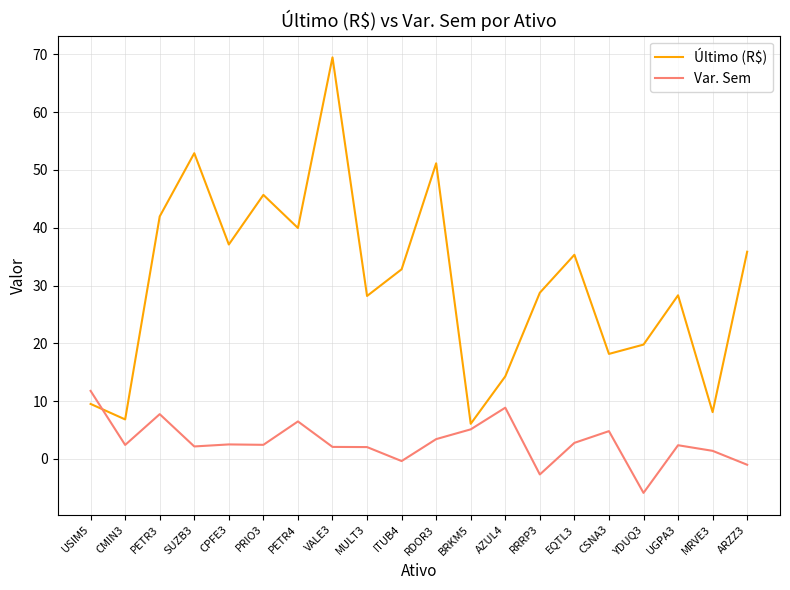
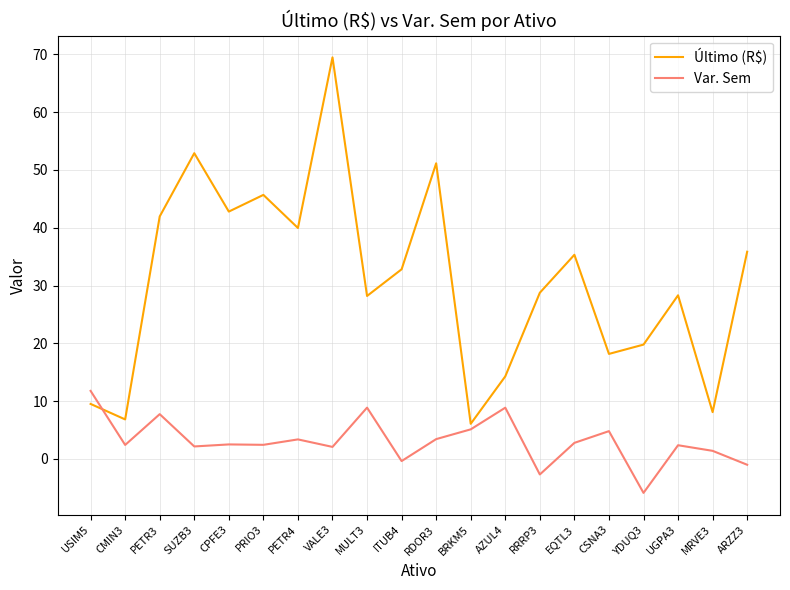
Último (R$), CPFE3: 37 -> 43
Var. Sem, PETR4: 6 -> 3
Var. Sem, MULT3: 2 -> 9
